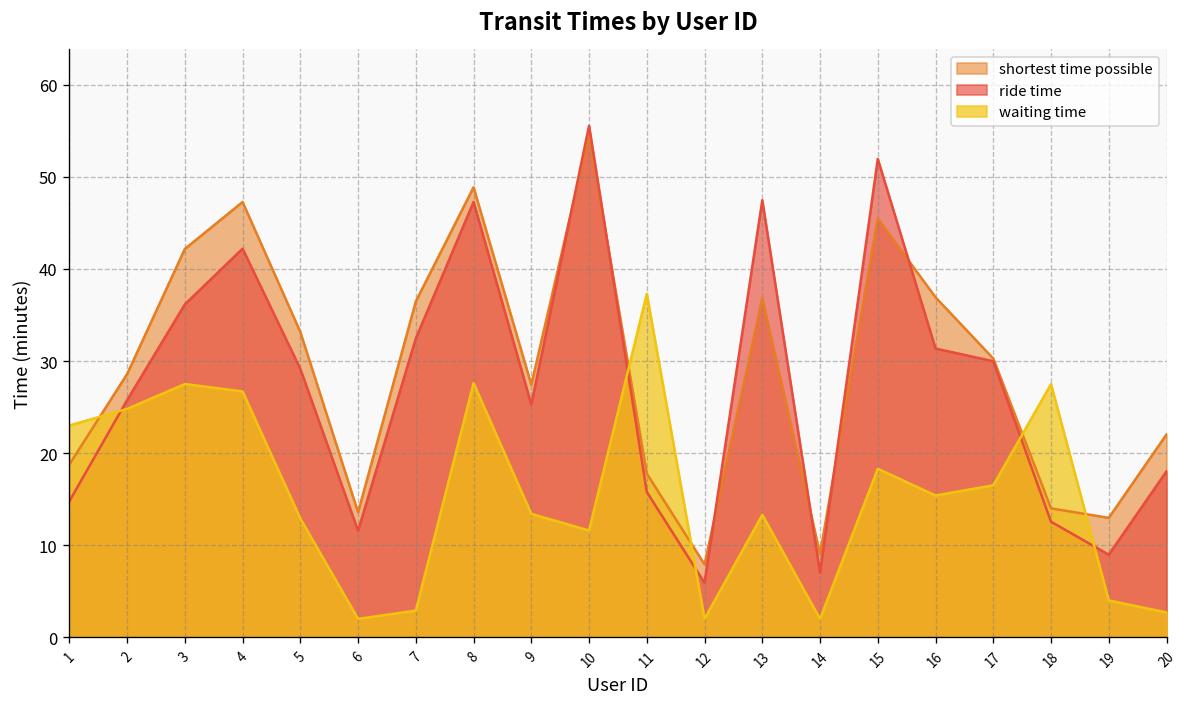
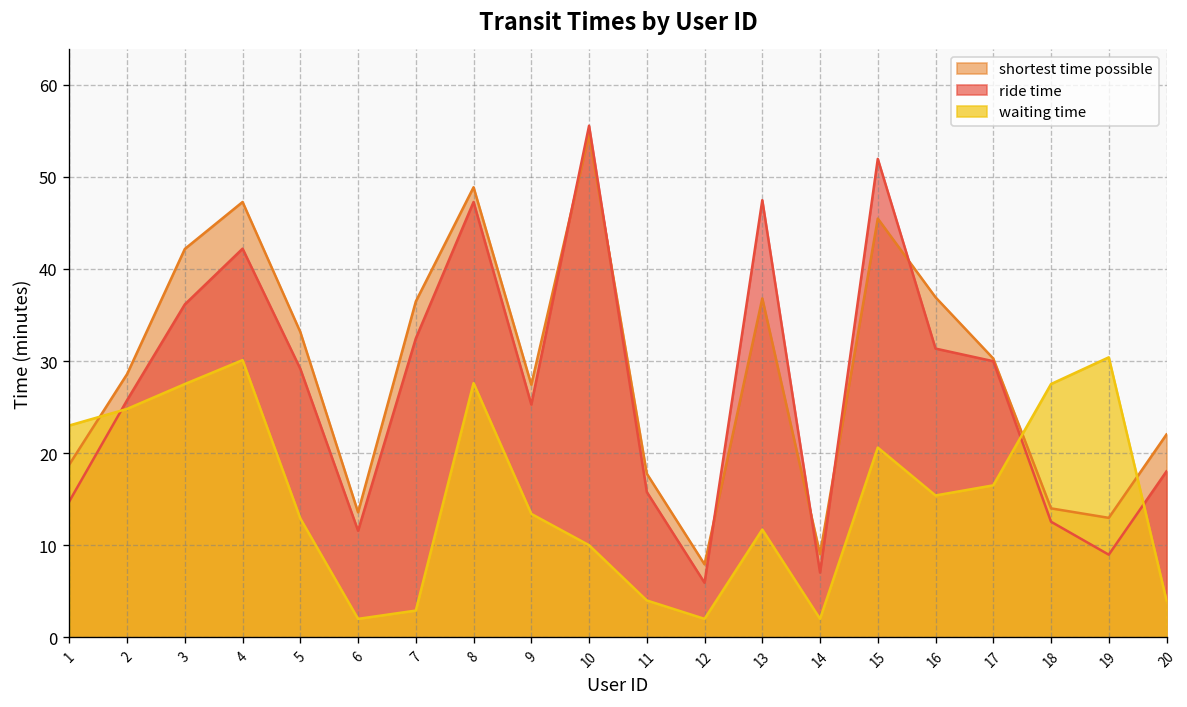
waiting time, 4: 27 -> 30
waiting time, 10: 12 -> 10
waiting time, 11: 37 -> 4
waiting time, 13: 13 -> 12
waiting time, 15: 18 -> 21
waiting time, 19: 4 -> 30
waiting time, 20: 3 -> 4
